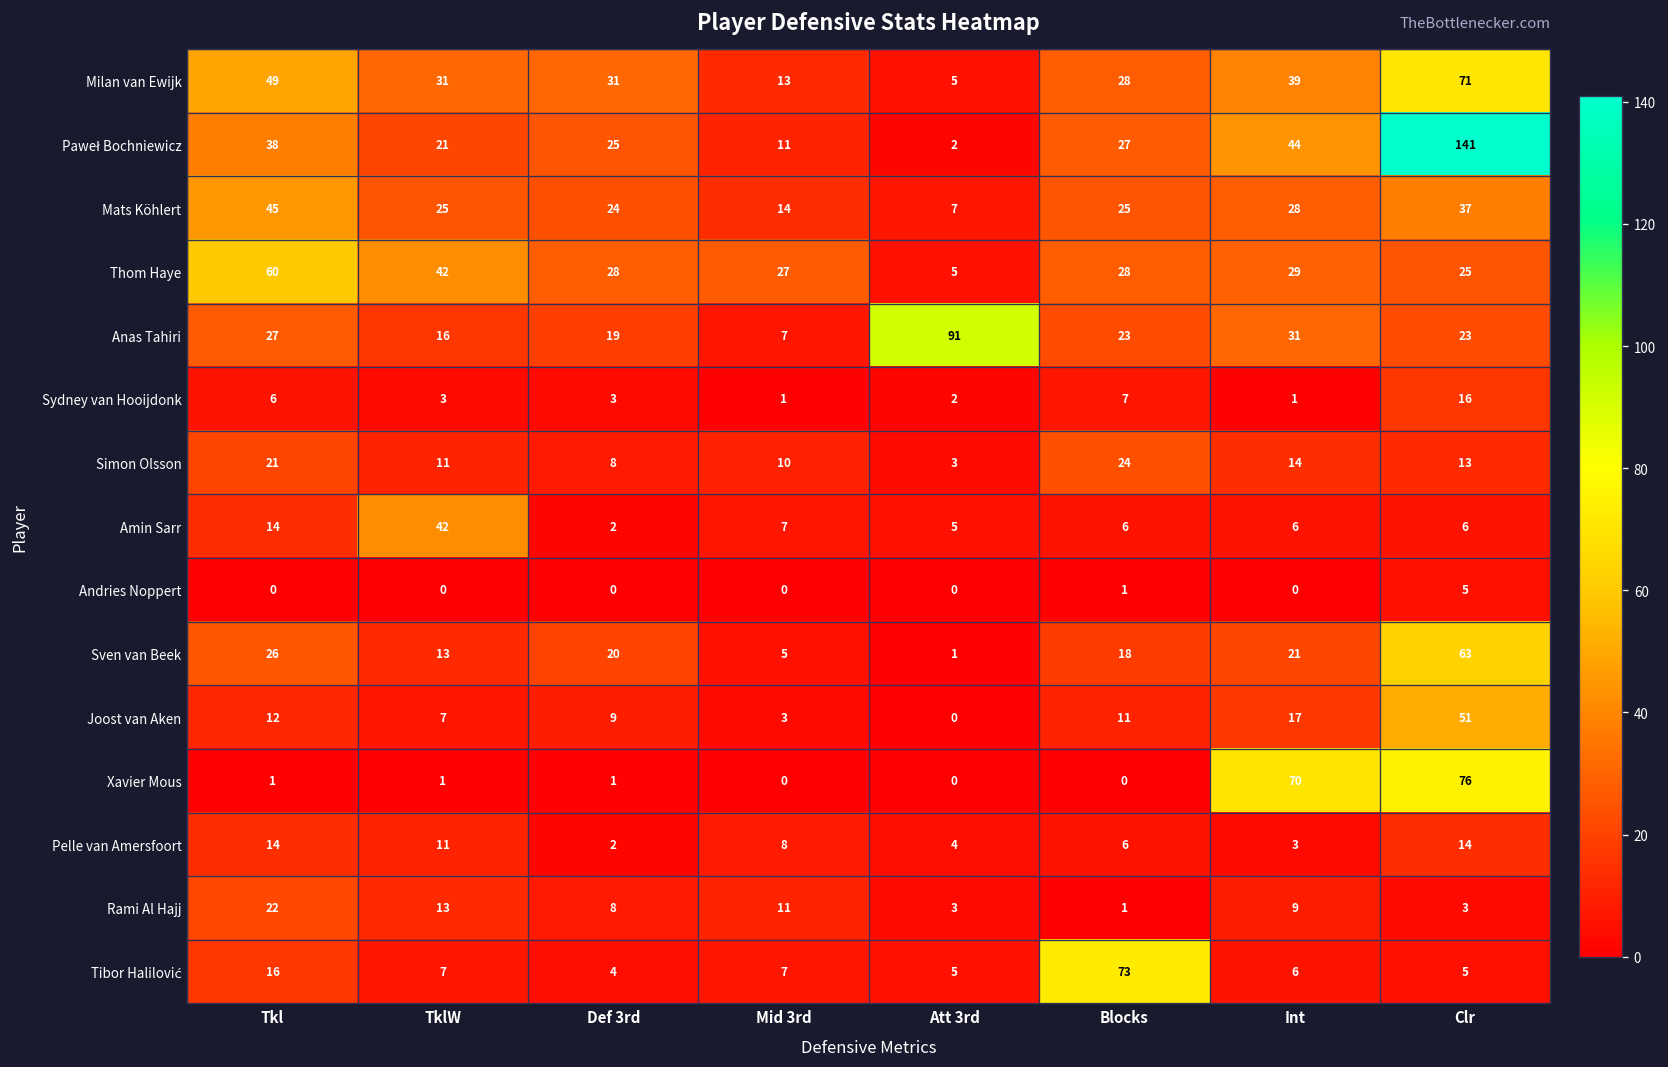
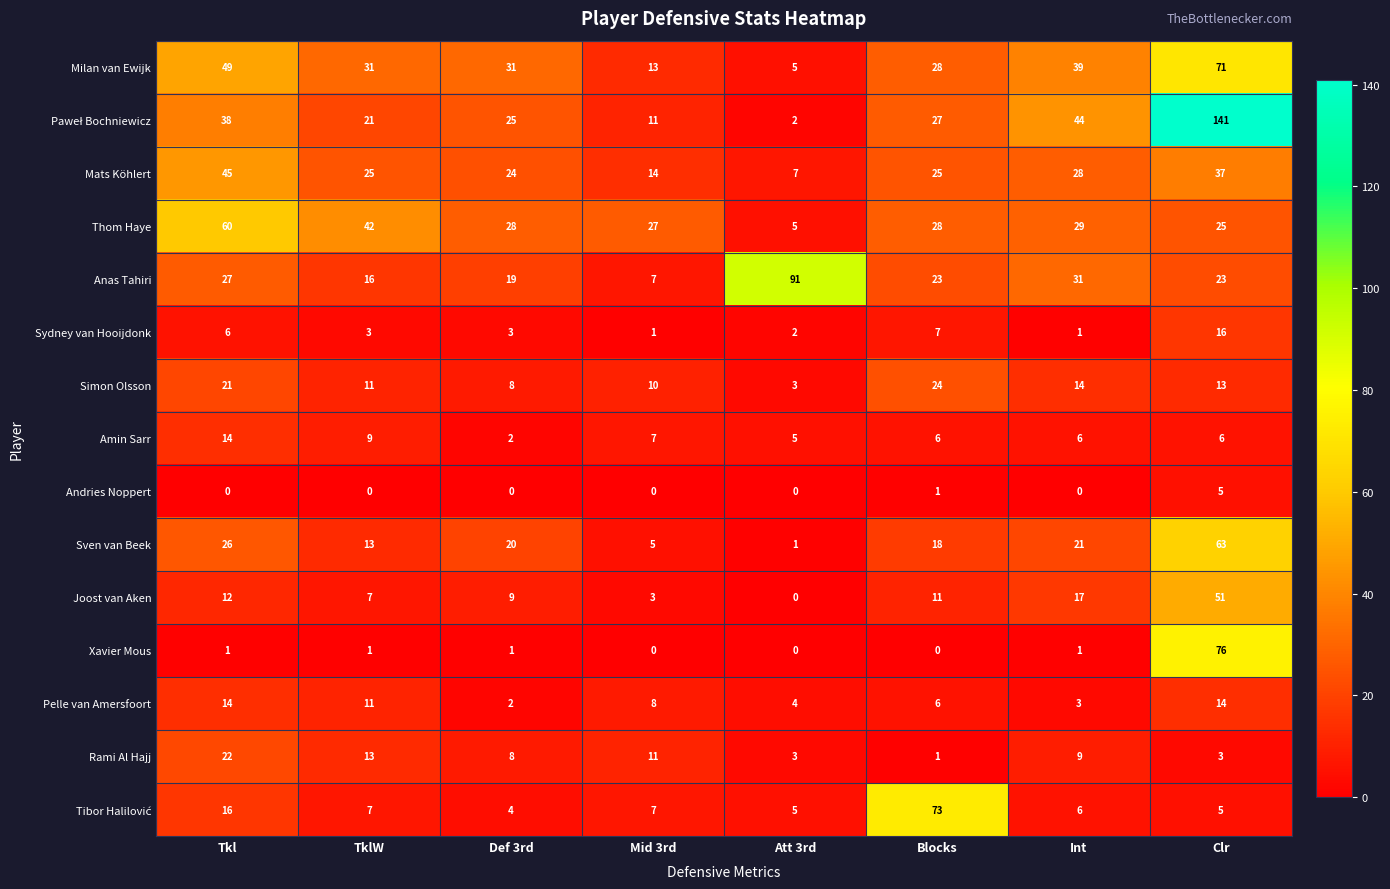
Amin Sarr, TklW: 42 -> 9
Xavier Mous, Int: 70 -> 1
